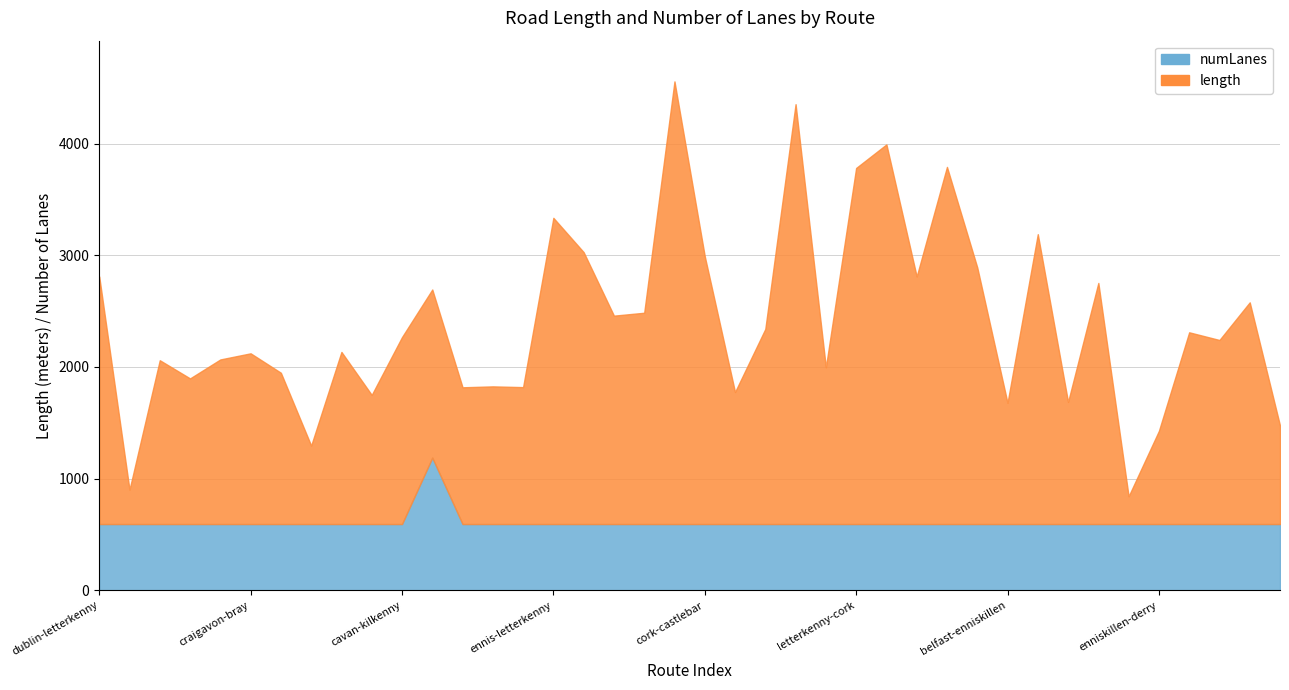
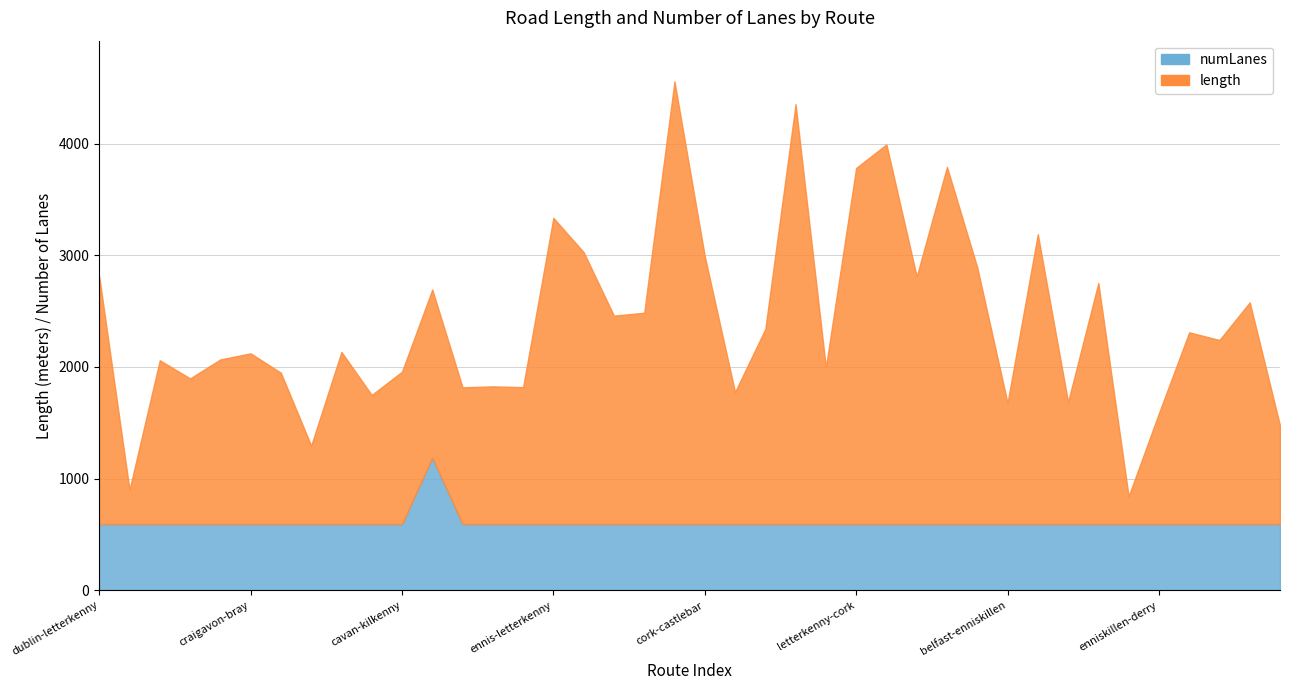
length, cavan-kilkenny: 1670 -> 1360
length, enniskillen-derry: 830 -> 990
